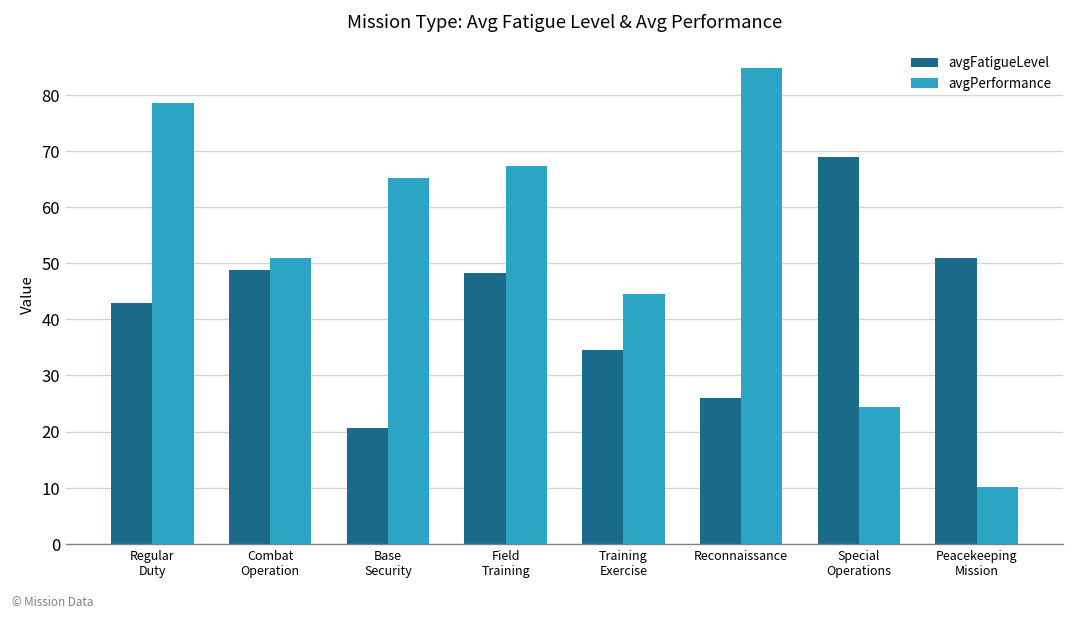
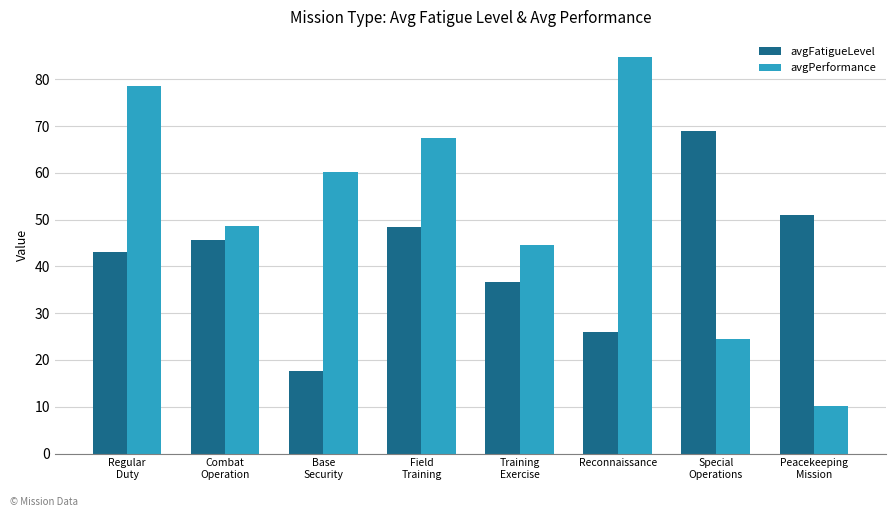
avgFatigueLevel, Combat Operation: 49 -> 46
avgPerformance, Combat Operation: 51 -> 49
avgFatigueLevel, Base Security: 21 -> 18
avgPerformance, Base Security: 65 -> 60
avgFatigueLevel, Training Exercise: 35 -> 37
